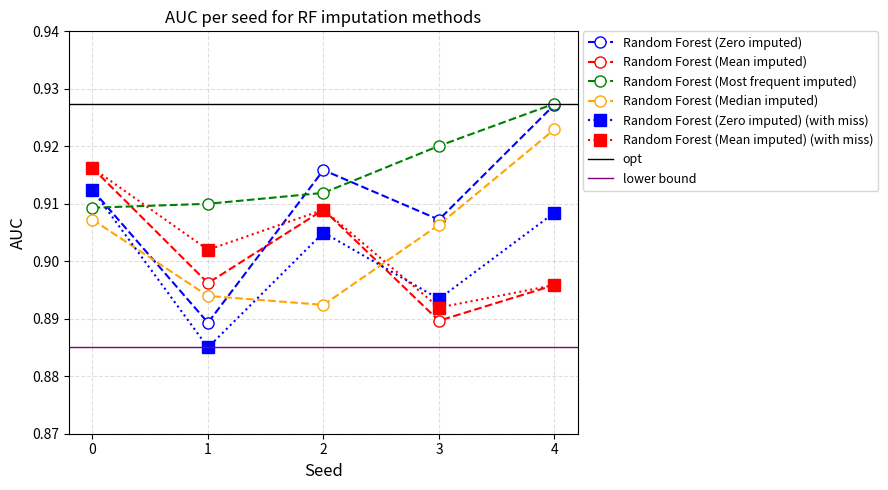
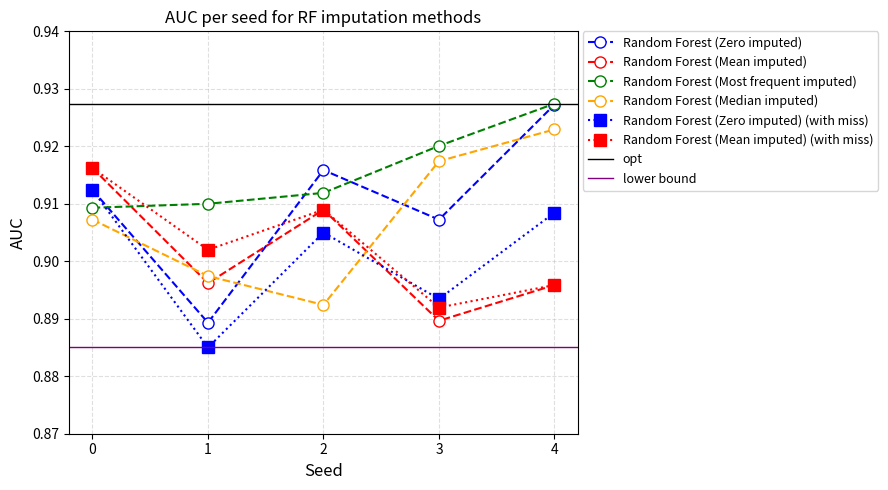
Random Forest (Median imputed), 1: 0.894 -> 0.897
Random Forest (Median imputed), 3: 0.906 -> 0.917
